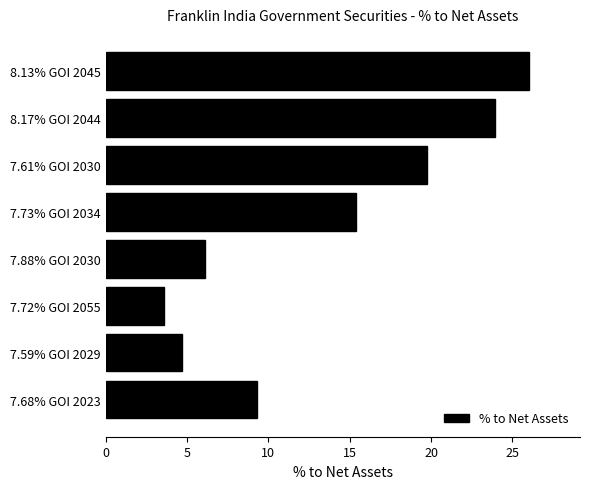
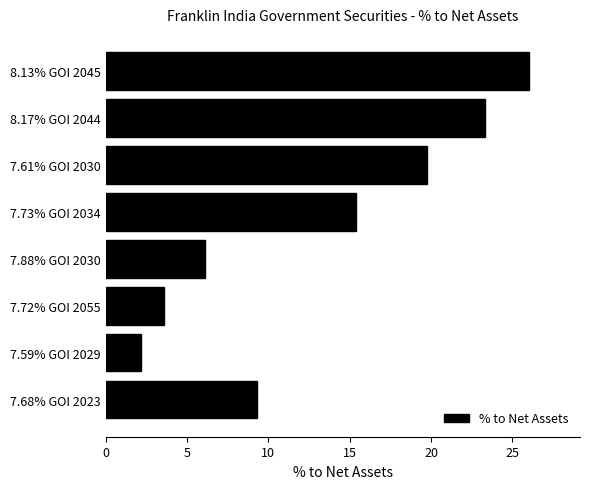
8.17% GOI 2044: 23.9 -> 23.3
7.59% GOI 2029: 4.7 -> 2.1
